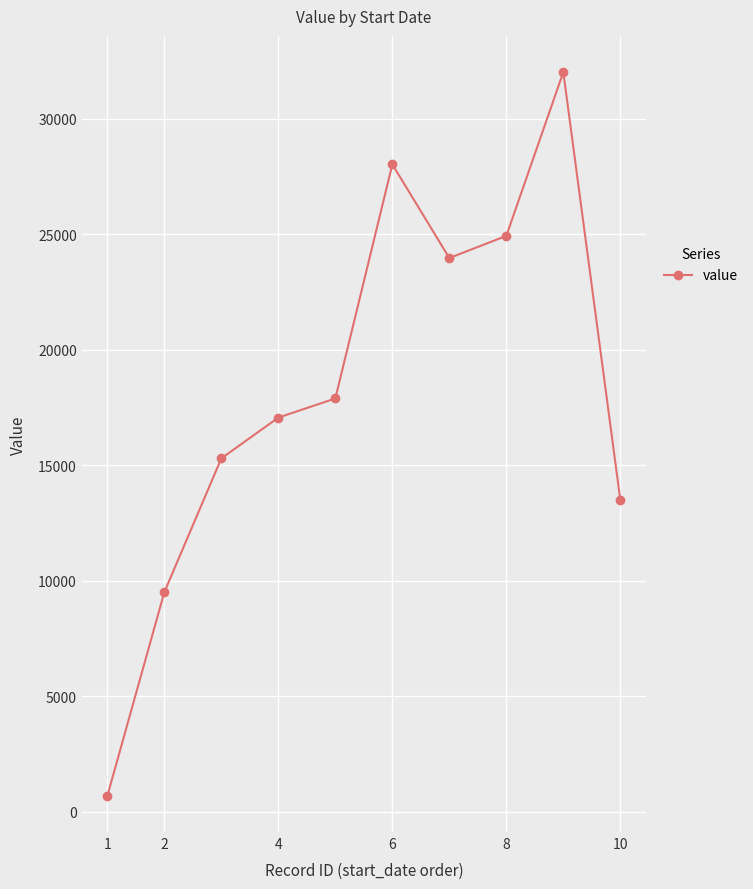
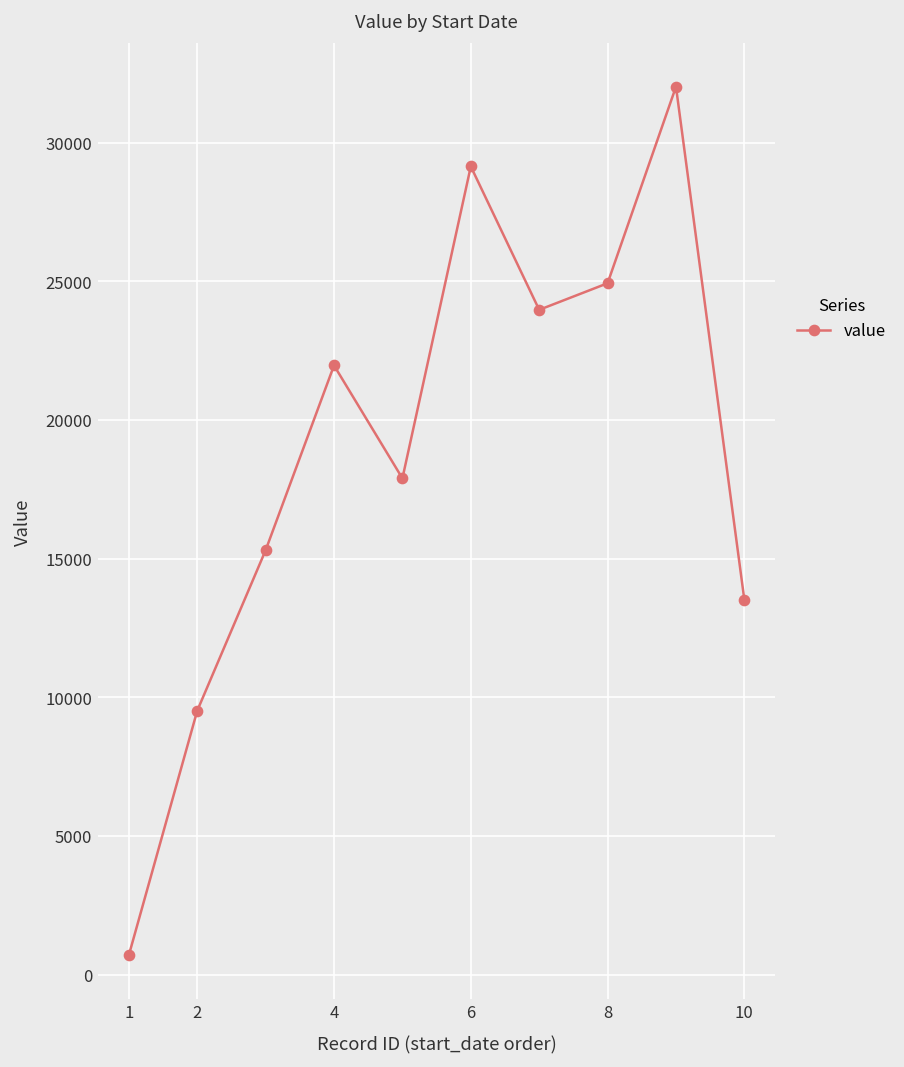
4: 17100 -> 22000
6: 28000 -> 29100
